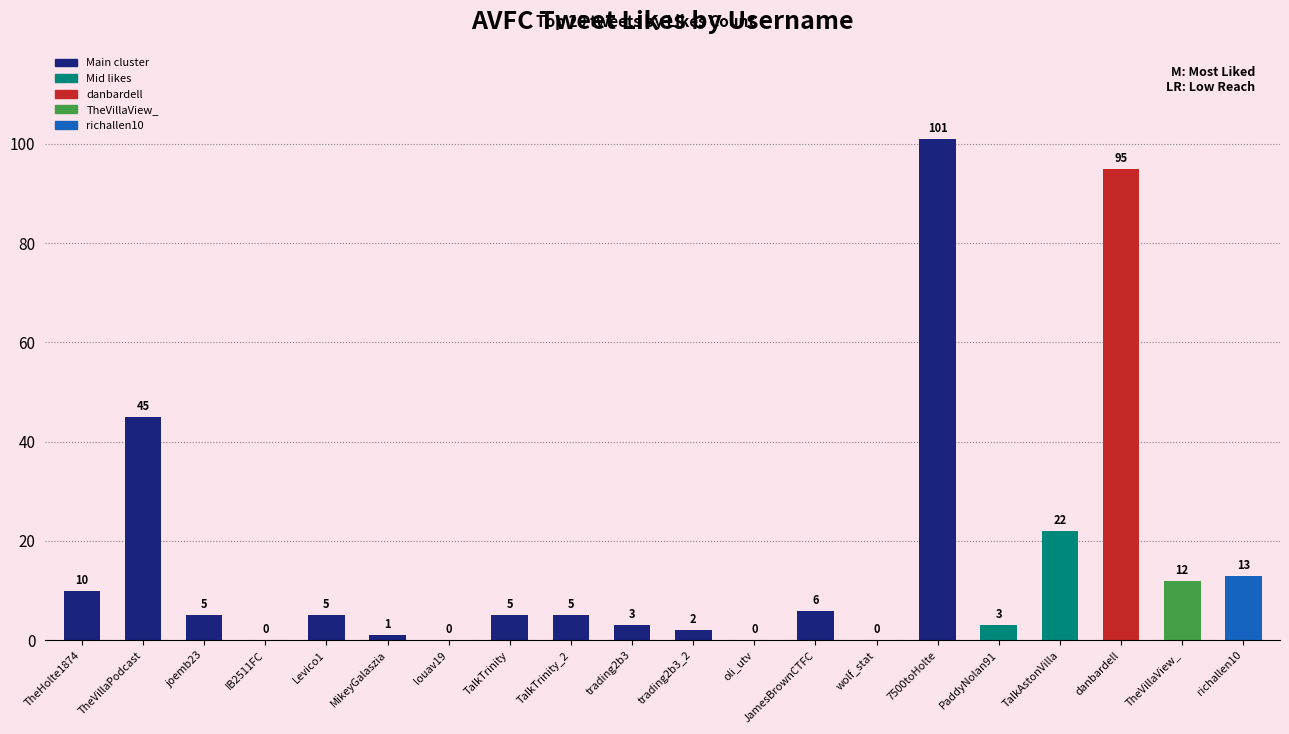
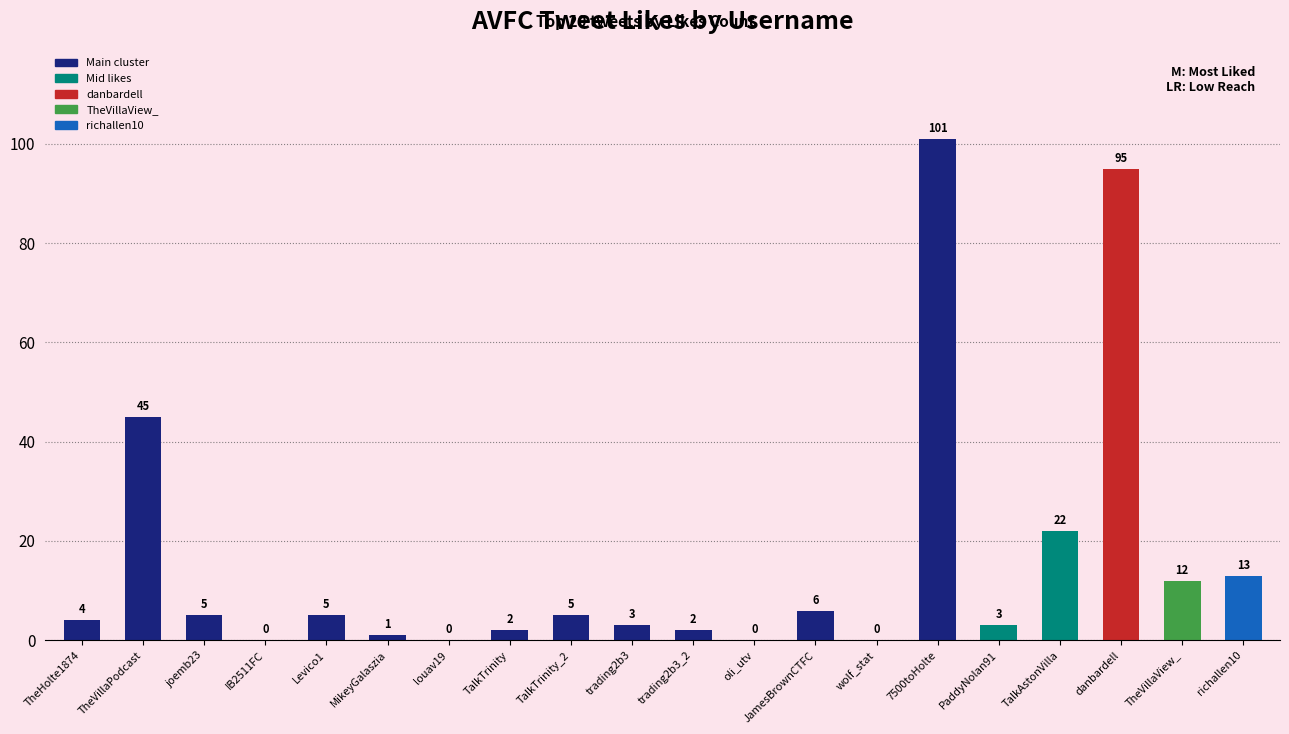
TheHolte1874: 10 -> 4
TalkTrinity: 5 -> 2
